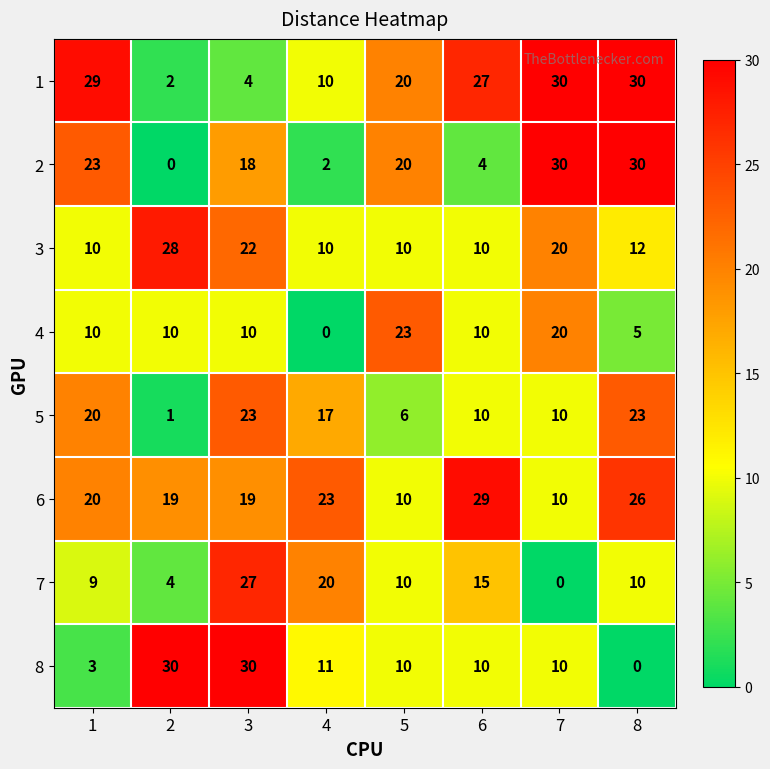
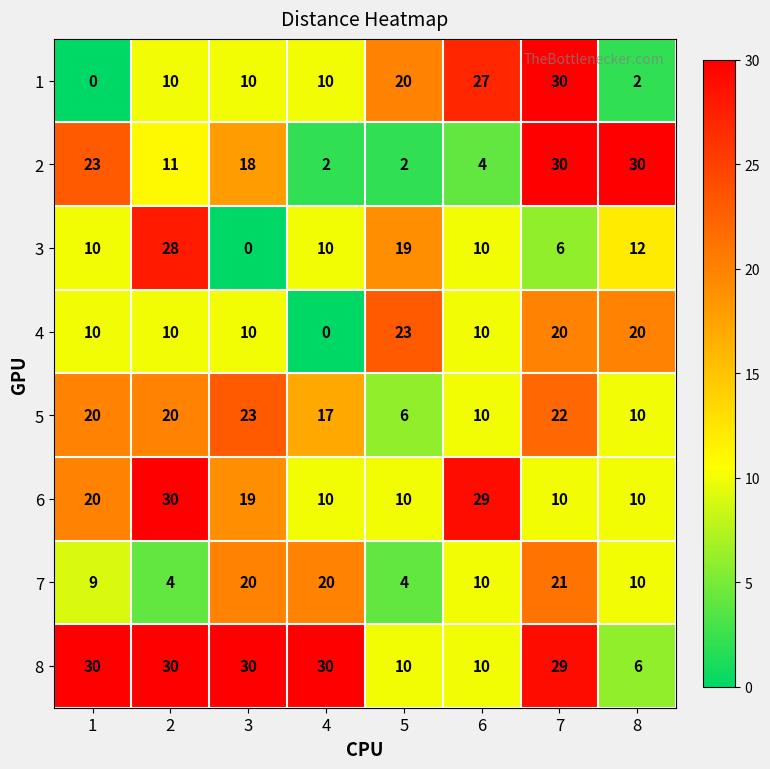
1, 1: 29 -> 0
1, 2: 2 -> 10
1, 3: 4 -> 10
1, 8: 30 -> 2
2, 2: 0 -> 11
2, 5: 20 -> 2
3, 3: 22 -> 0
3, 5: 10 -> 19
3, 7: 20 -> 6
4, 8: 5 -> 20
5, 2: 1 -> 20
5, 7: 10 -> 22
5, 8: 23 -> 10
6, 2: 19 -> 30
6, 4: 23 -> 10
6, 8: 26 -> 10
7, 3: 27 -> 20
7, 5: 10 -> 4
7, 6: 15 -> 10
7, 7: 0 -> 21
8, 1: 3 -> 30
8, 4: 11 -> 30
8, 7: 10 -> 29
8, 8: 0 -> 6
